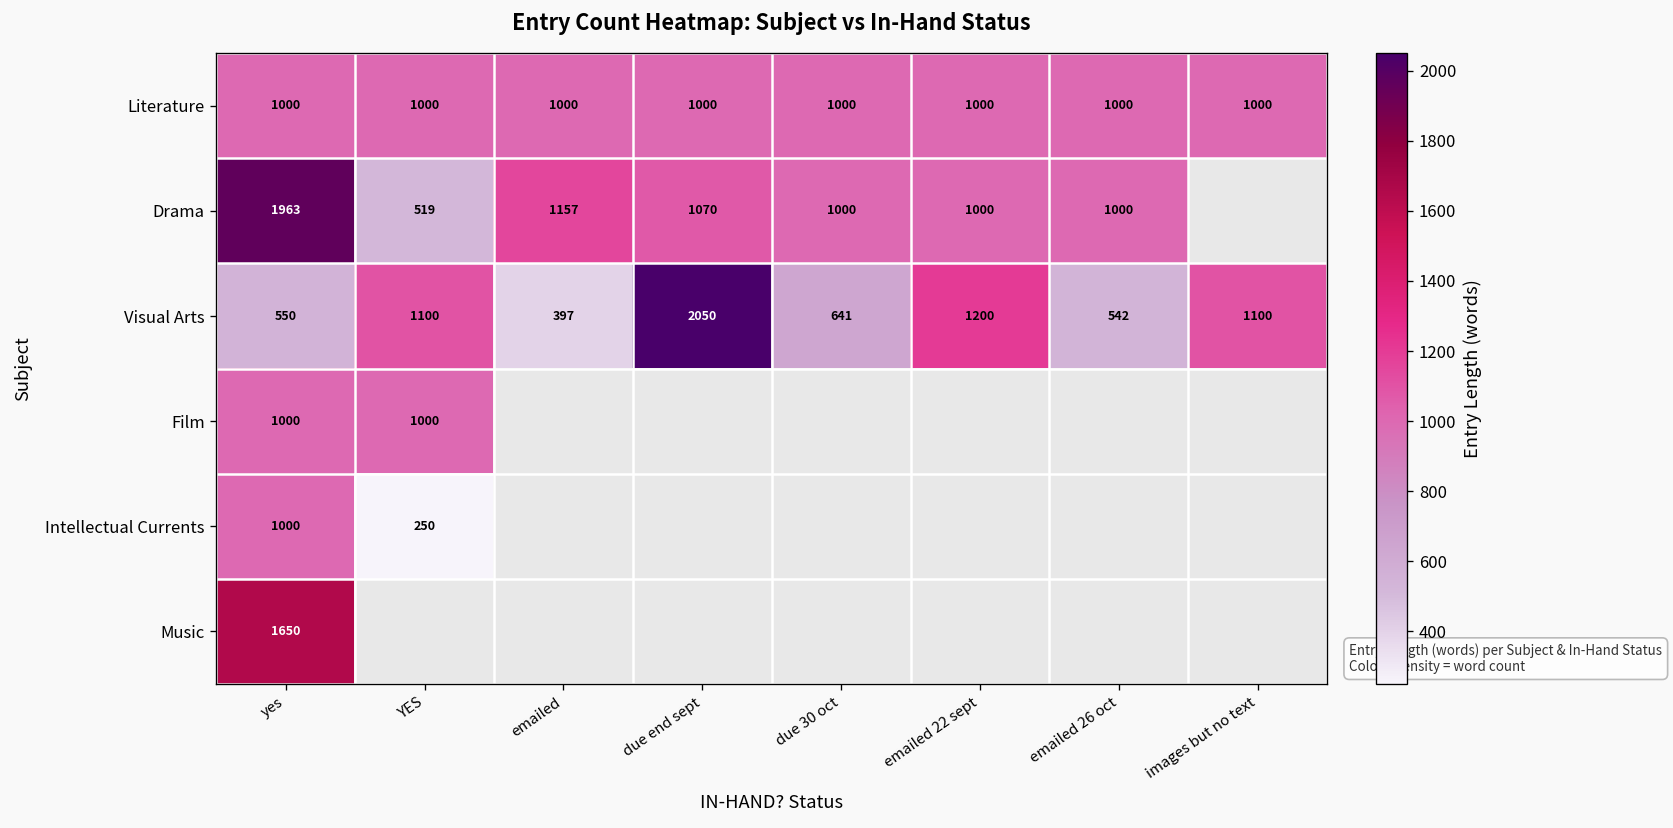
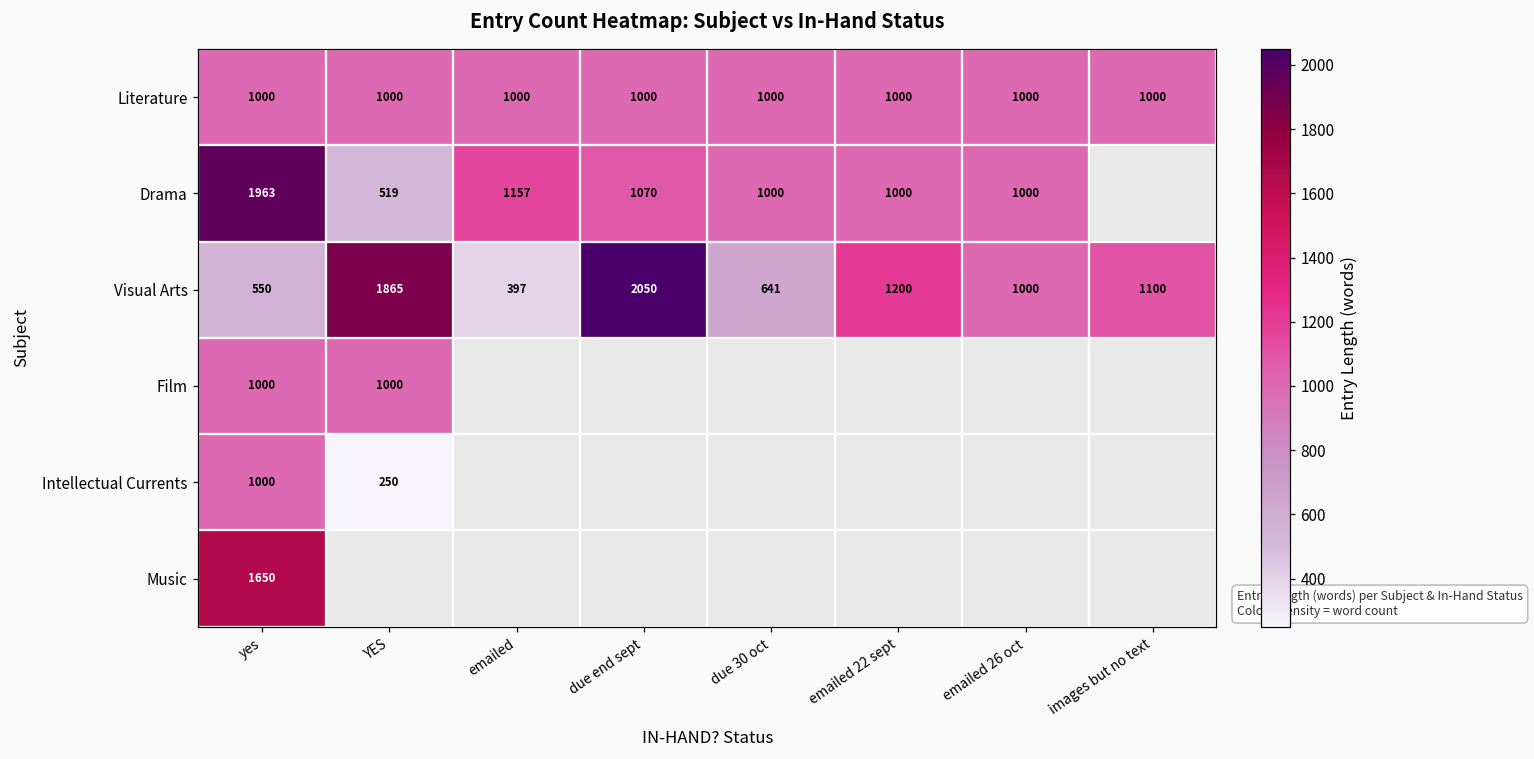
Visual Arts, YES: 1100 -> 1865
Visual Arts, emailed 26 oct: 542 -> 1000
